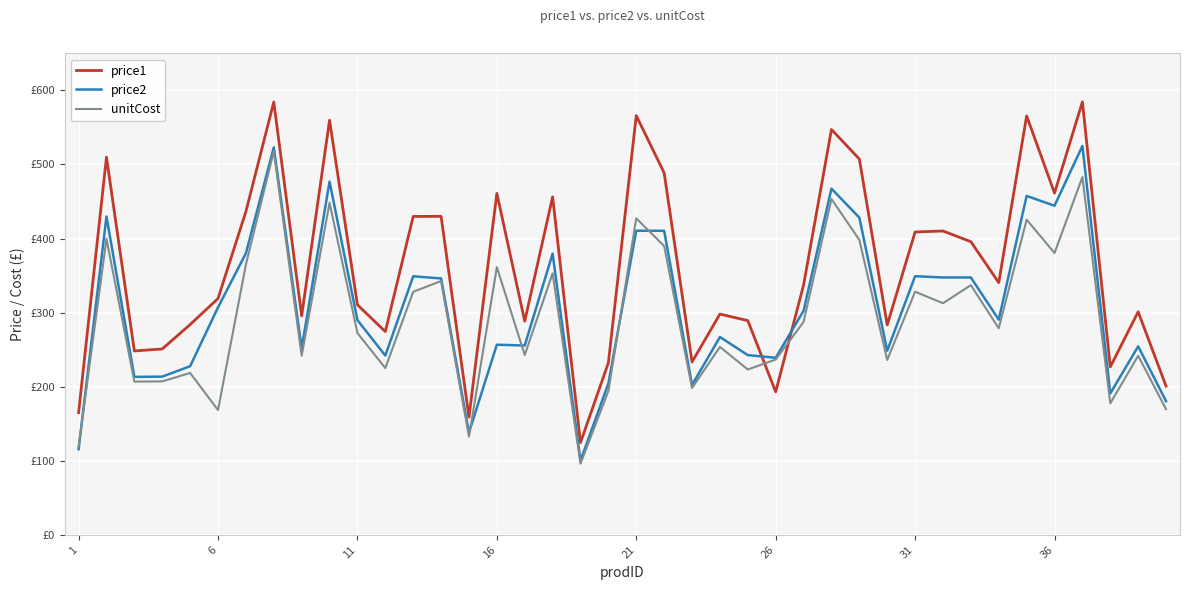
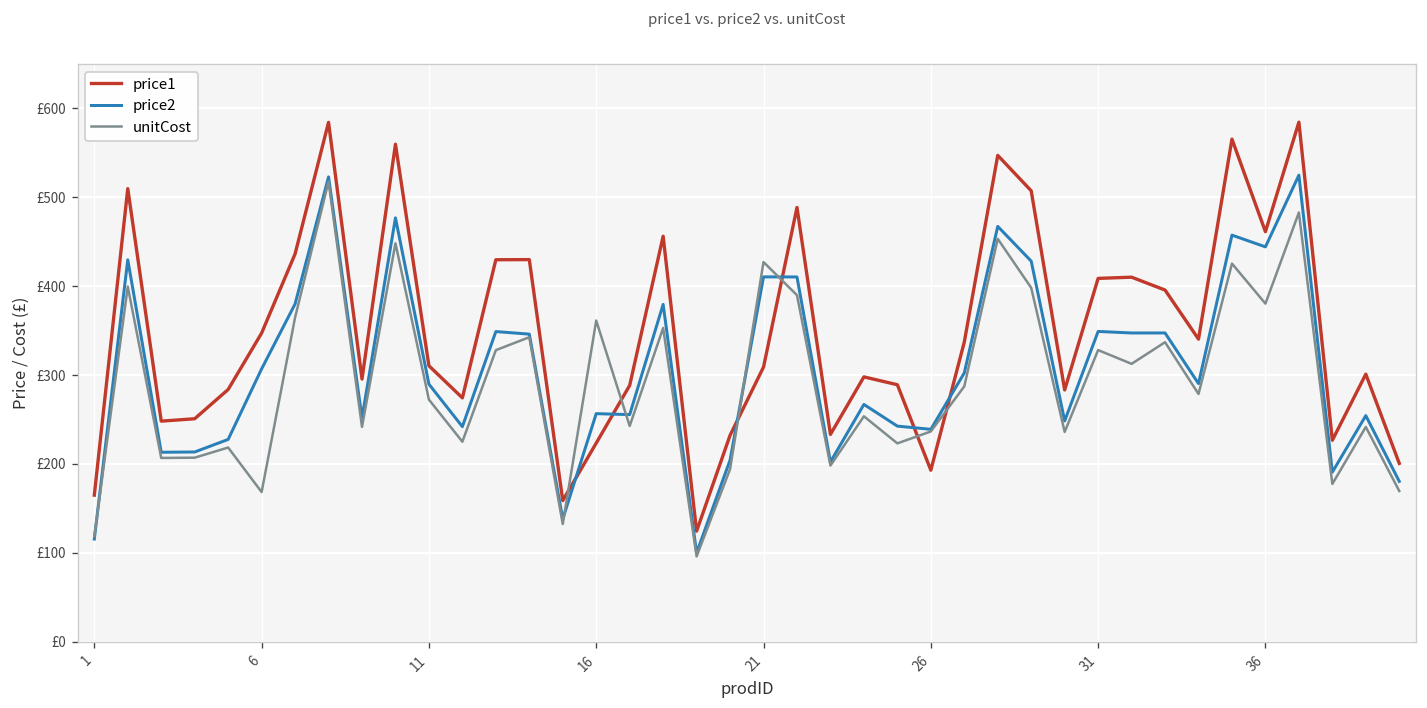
price1, 6: £320 -> £350
price1, 16: £460 -> £220
price1, 21: £570 -> £310
